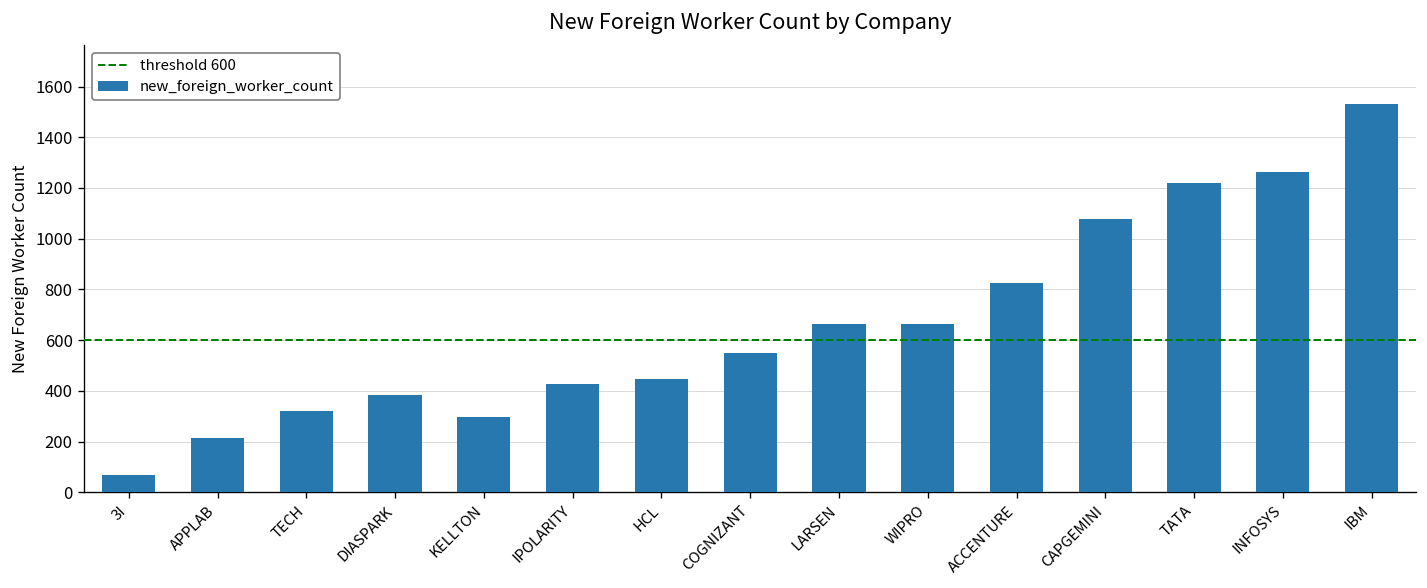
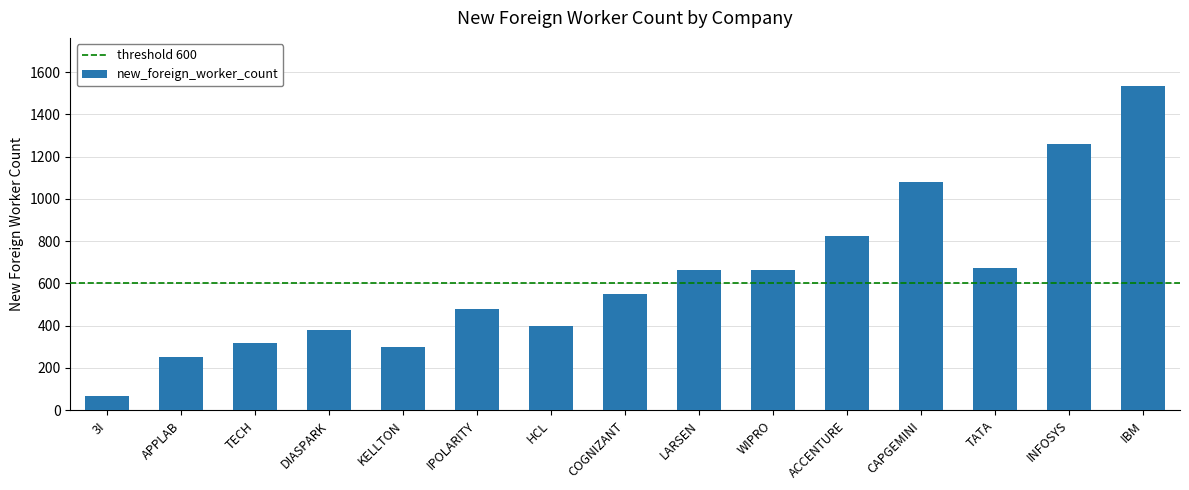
APPLAB: 210 -> 250
IPOLARITY: 430 -> 480
HCL: 450 -> 400
TATA: 1220 -> 670
